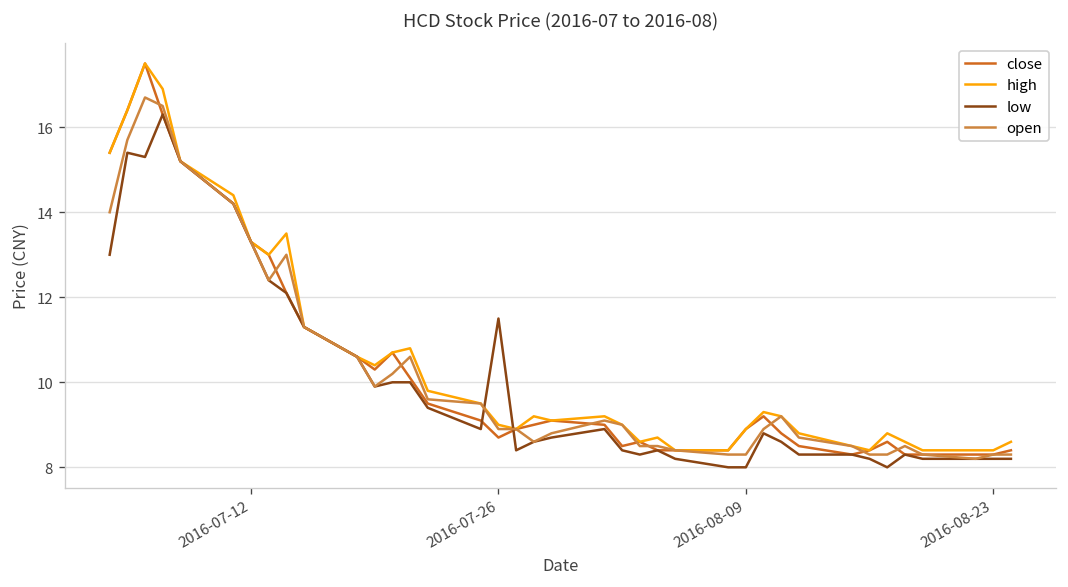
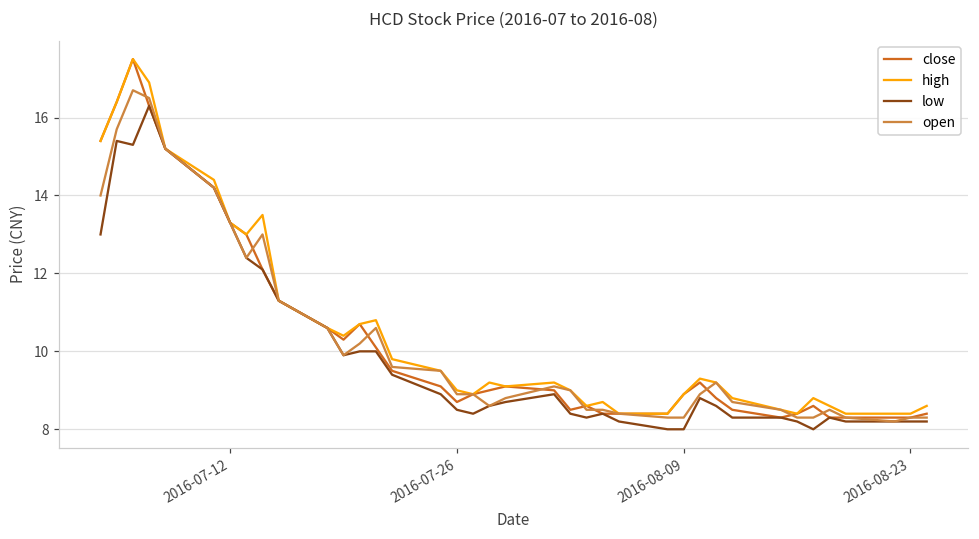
low, 2016-07-26: 11.5 -> 8.5
